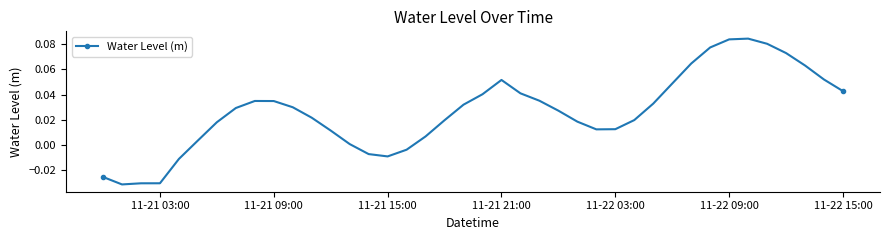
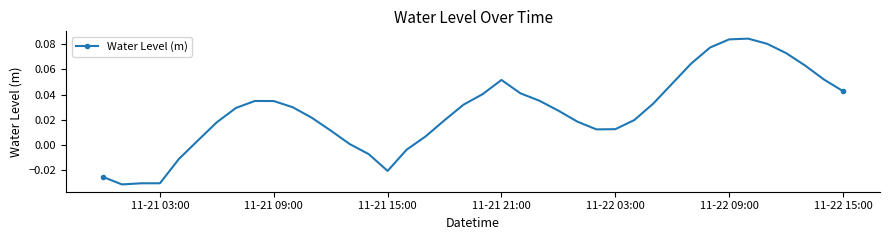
11-21 15:00: -0.009 -> -0.021
